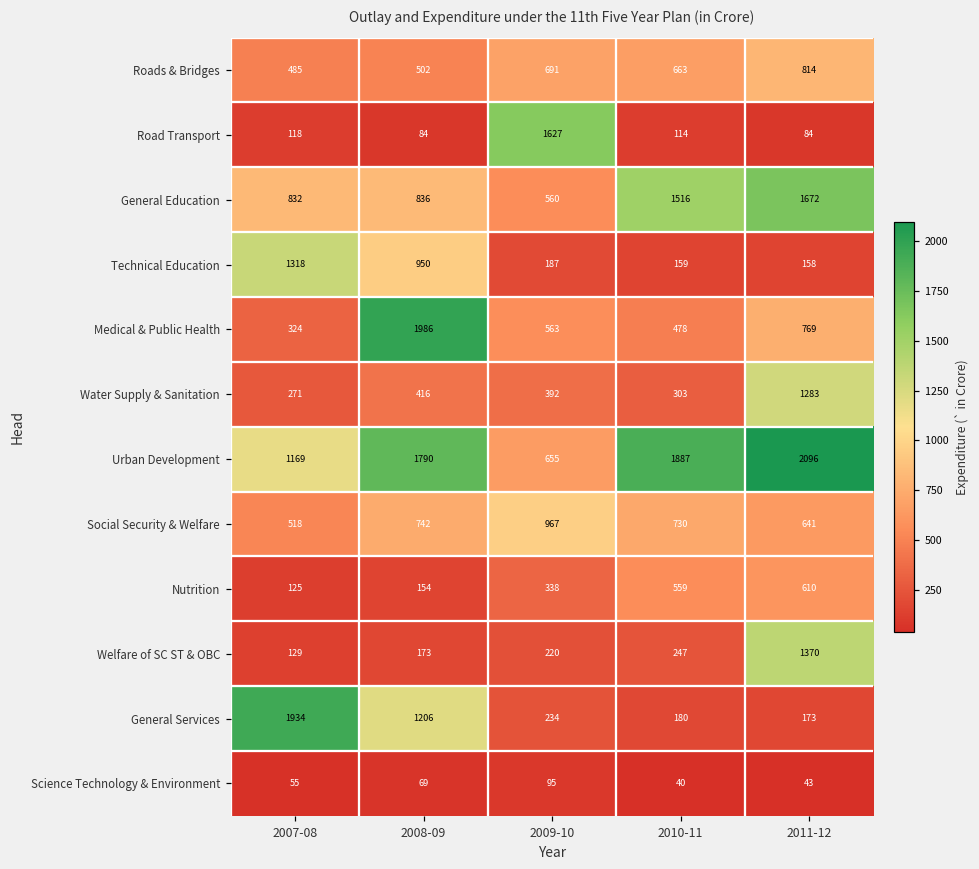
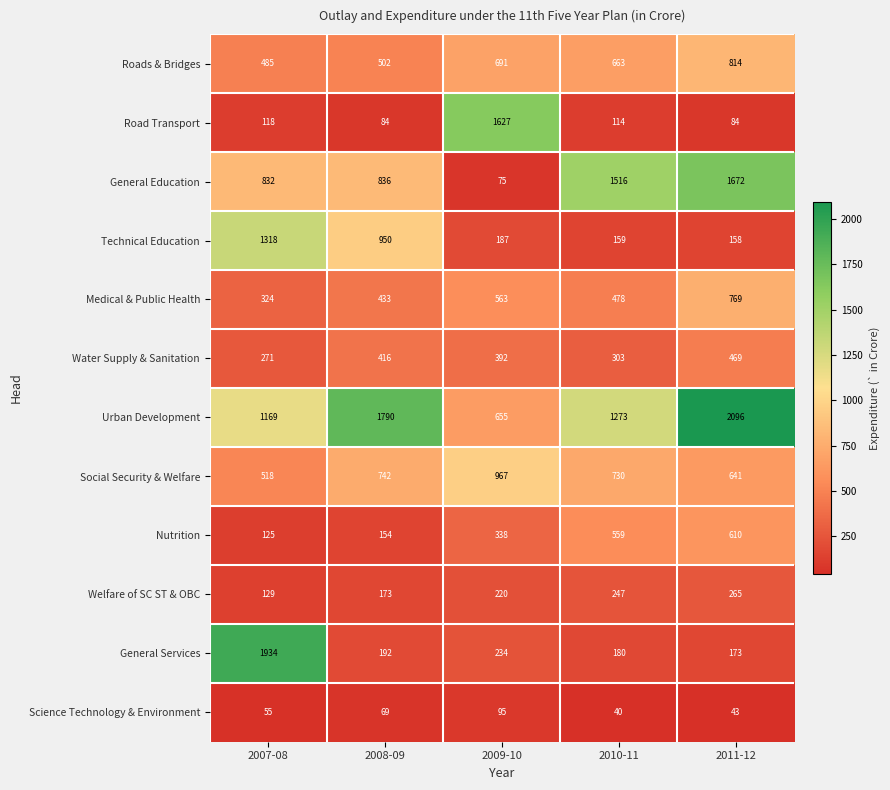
General Education, 2009-10: 560 -> 75
Medical & Public Health, 2008-09: 1986 -> 433
Water Supply & Sanitation, 2011-12: 1283 -> 469
Urban Development, 2010-11: 1887 -> 1273
Welfare of SC ST & OBC, 2011-12: 1370 -> 265
General Services, 2008-09: 1206 -> 192
